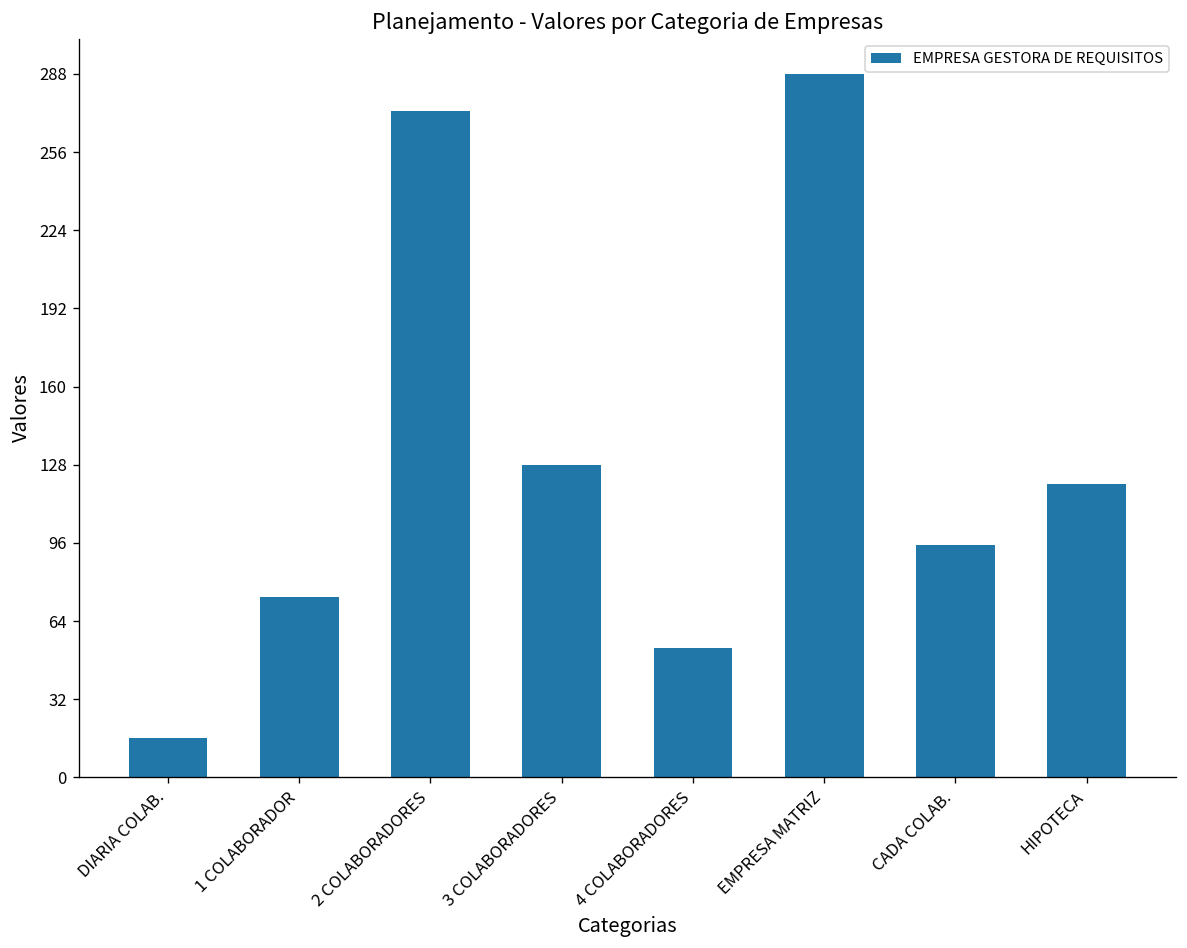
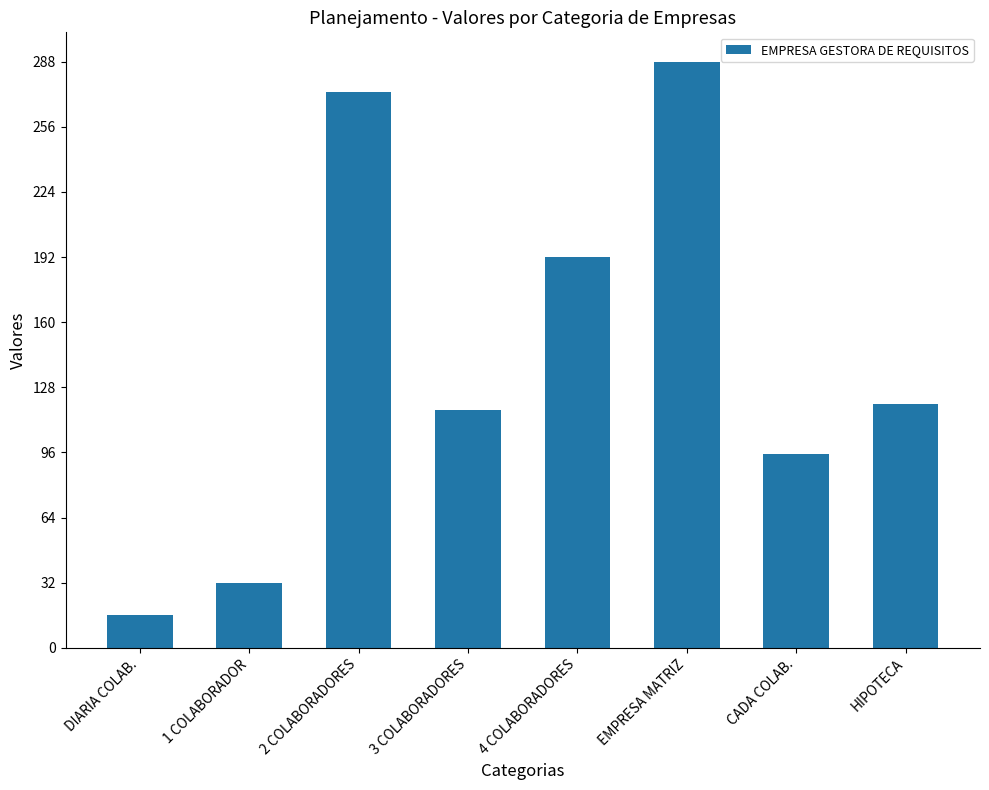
1 COLABORADOR: 74 -> 32
3 COLABORADORES: 128 -> 117
4 COLABORADORES: 53 -> 192
